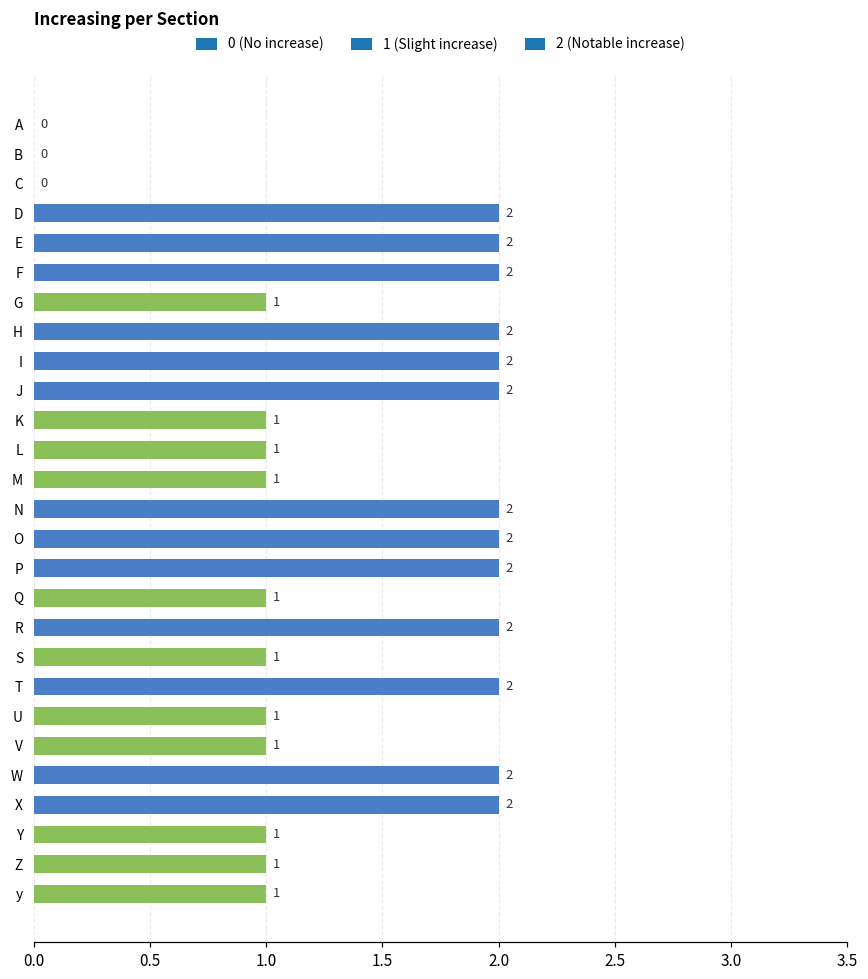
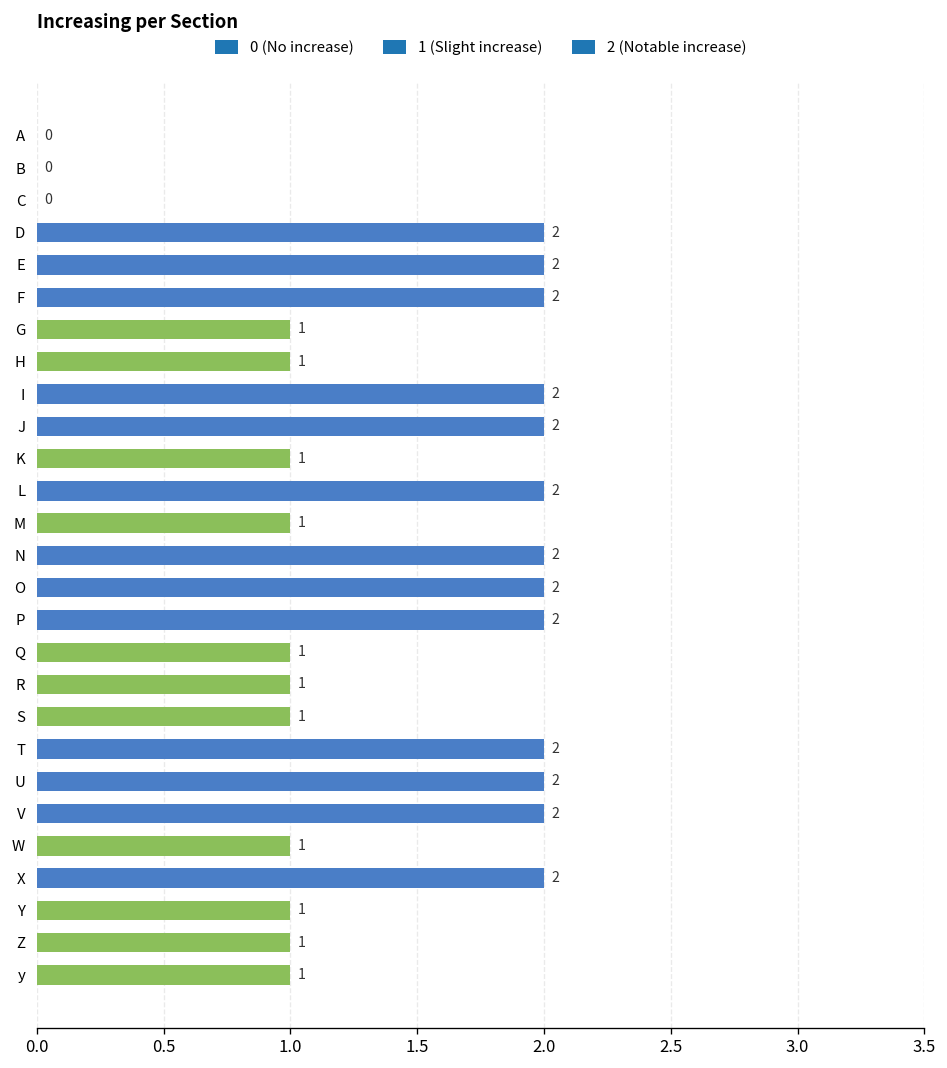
H: 2 -> 1
L: 1 -> 2
R: 2 -> 1
U: 1 -> 2
V: 1 -> 2
W: 2 -> 1
